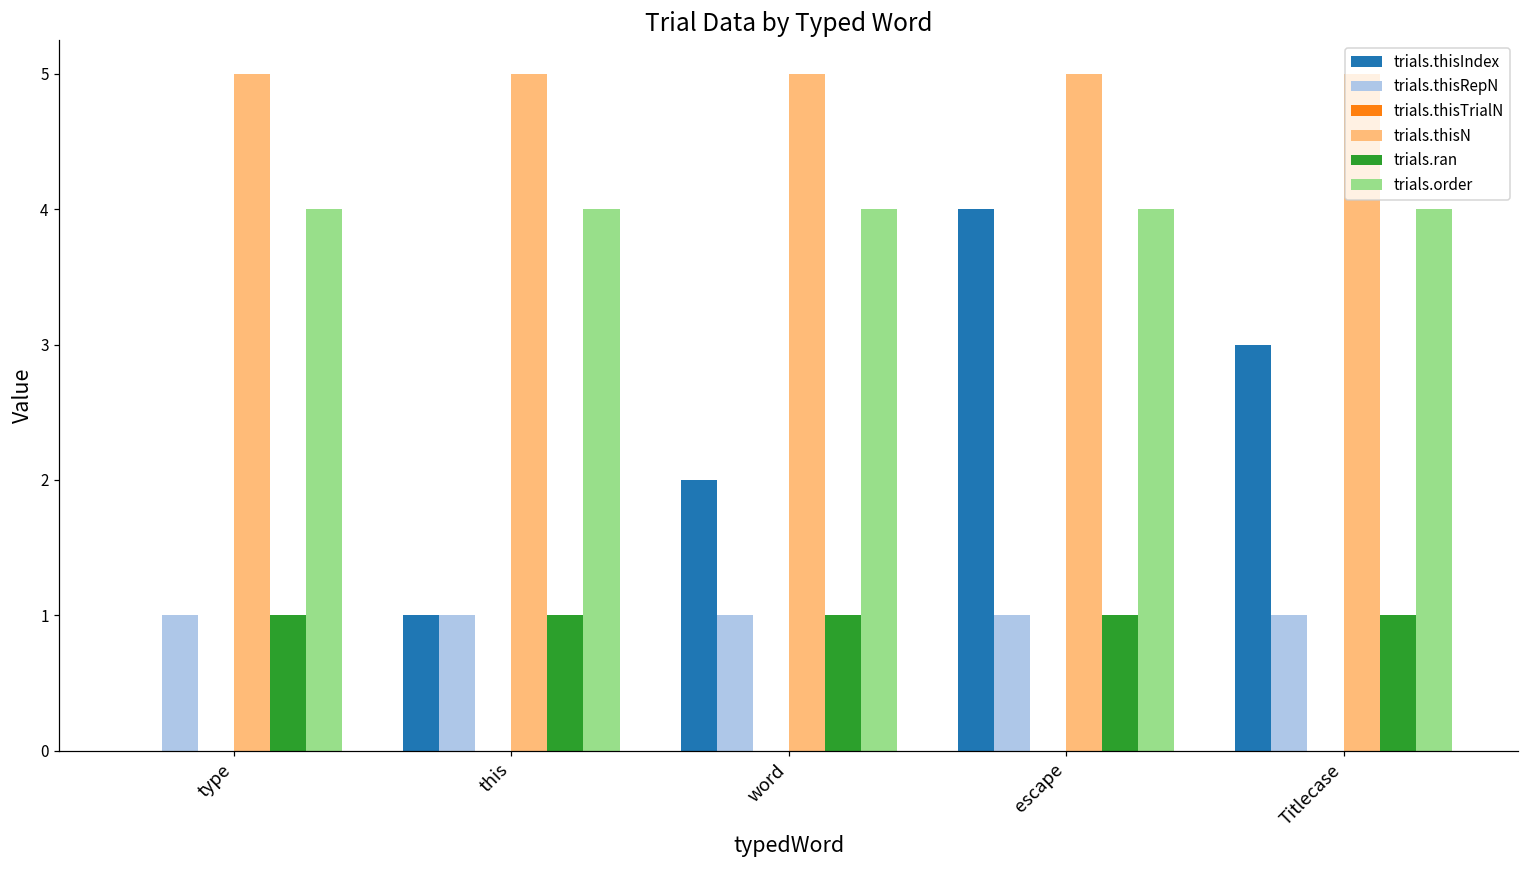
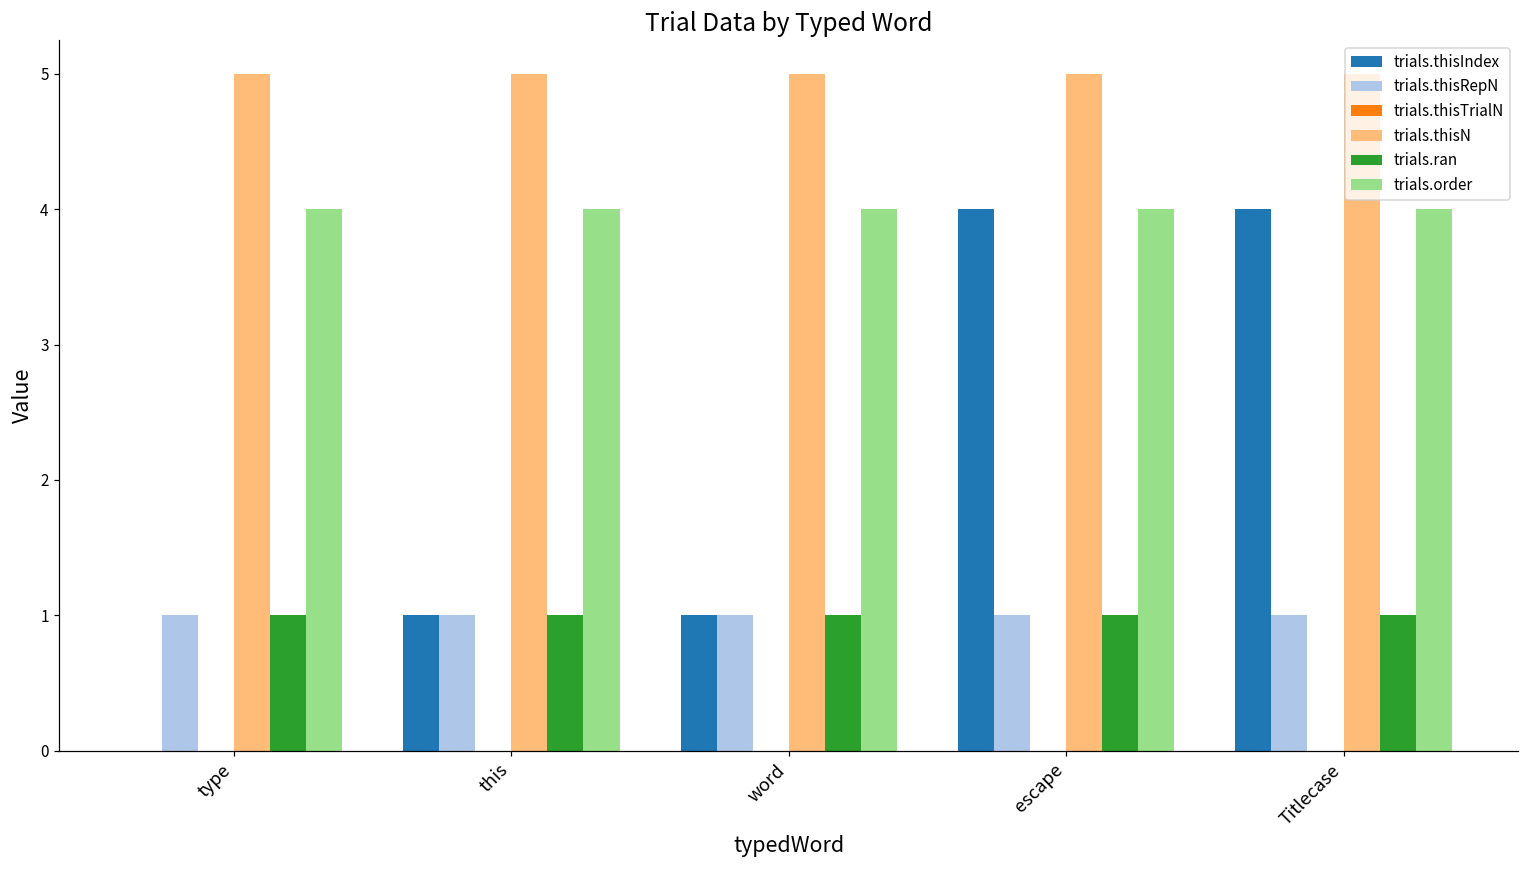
trials.thisIndex, word: 2 -> 1
trials.thisIndex, Titlecase: 3 -> 4
